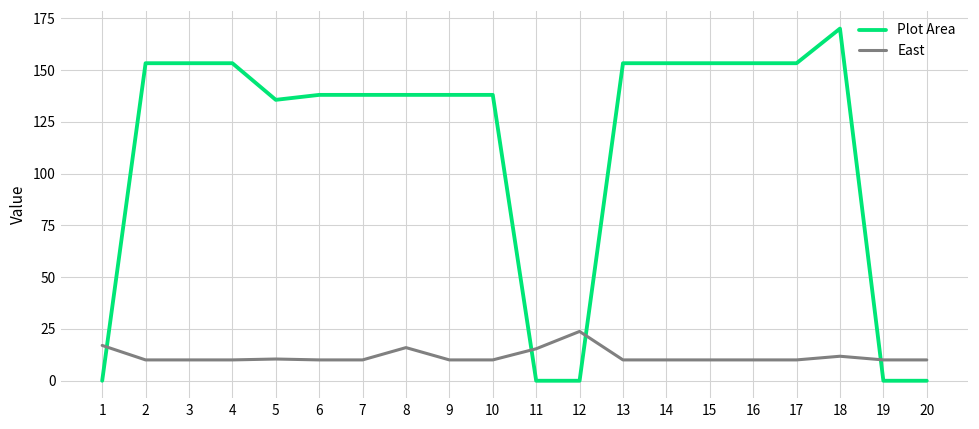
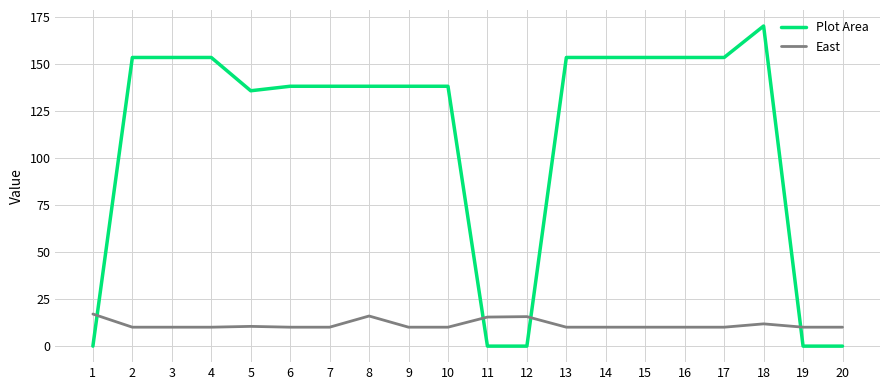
East, 12: 24 -> 16
